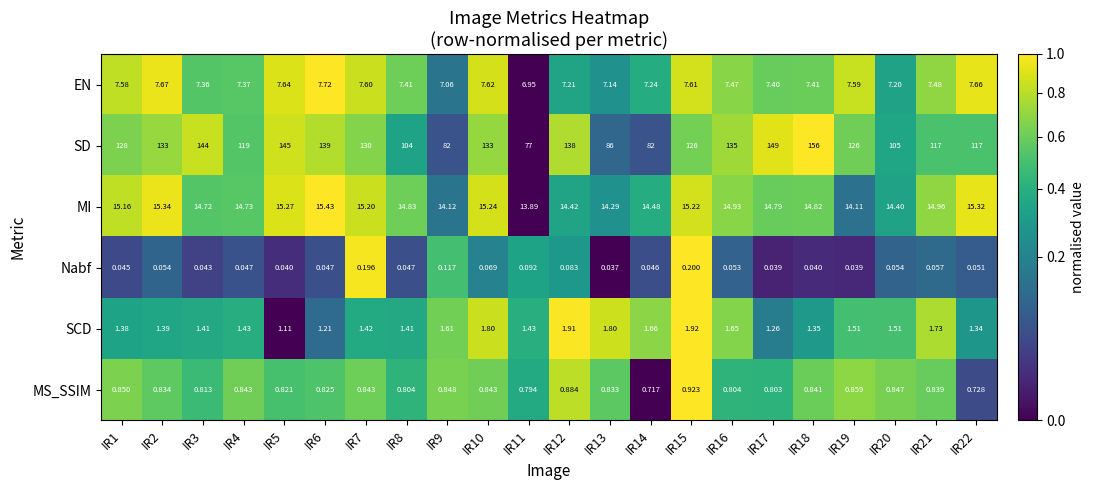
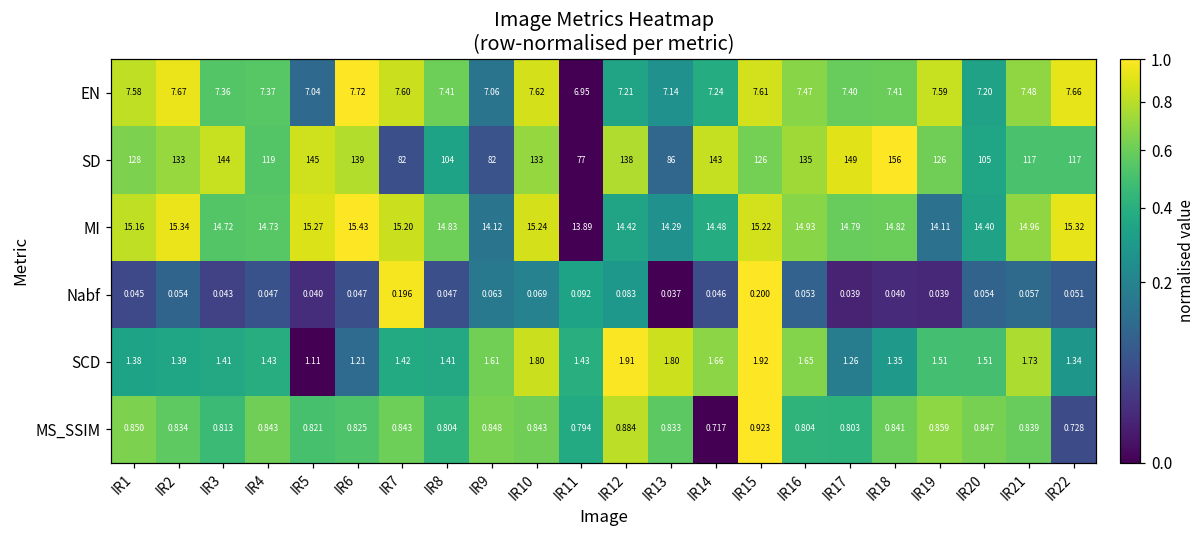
EN, IR5: 7.64 -> 7.04
SD, IR7: 130 -> 82
SD, IR14: 82 -> 143
Nabf, IR9: 0.117 -> 0.063
